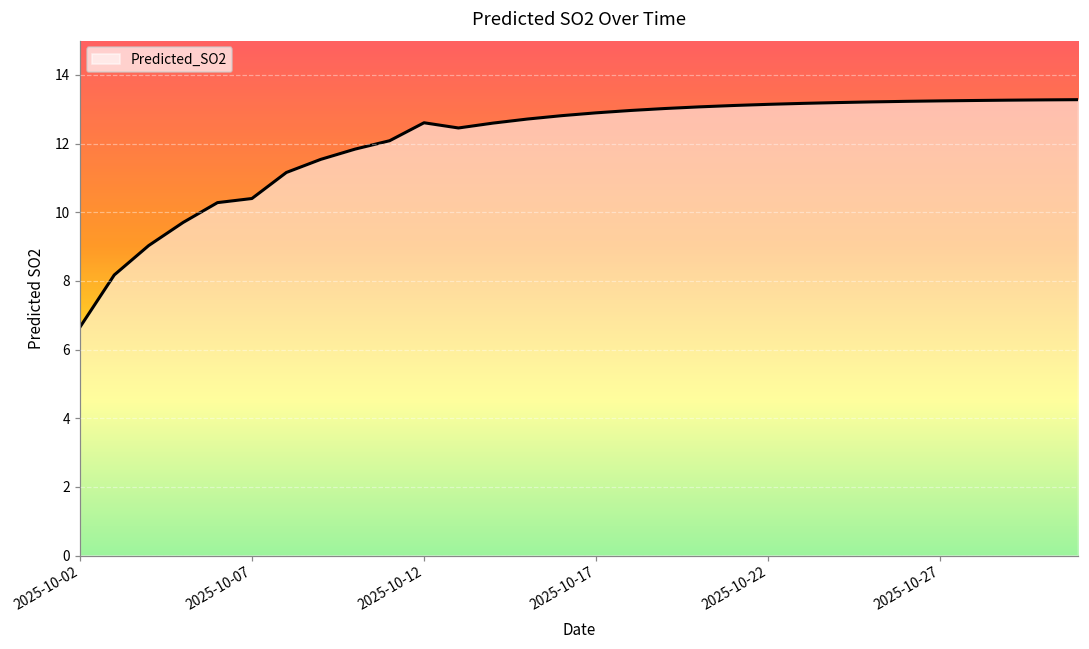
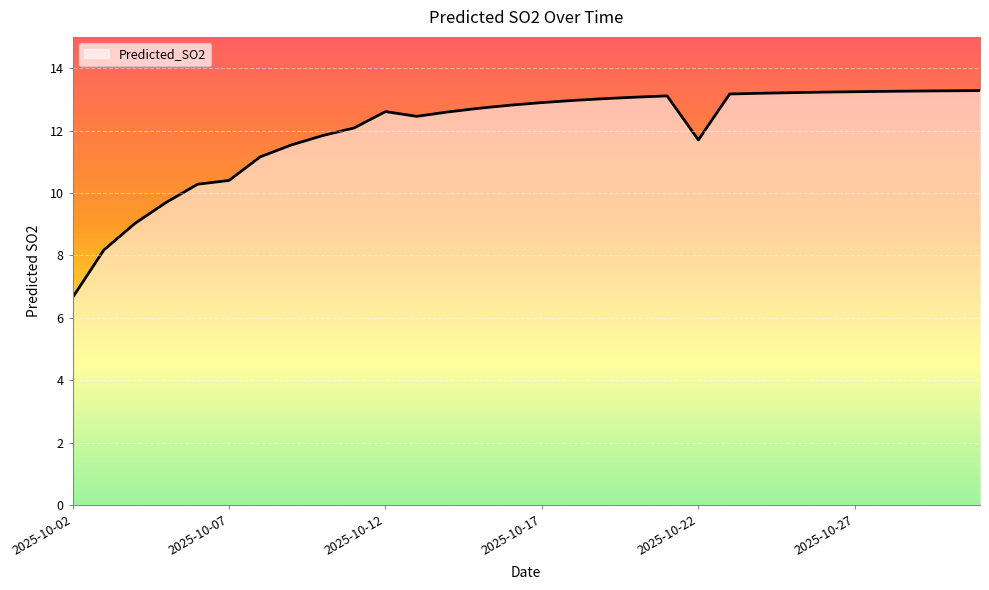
2025-10-22: 13.1 -> 11.7
